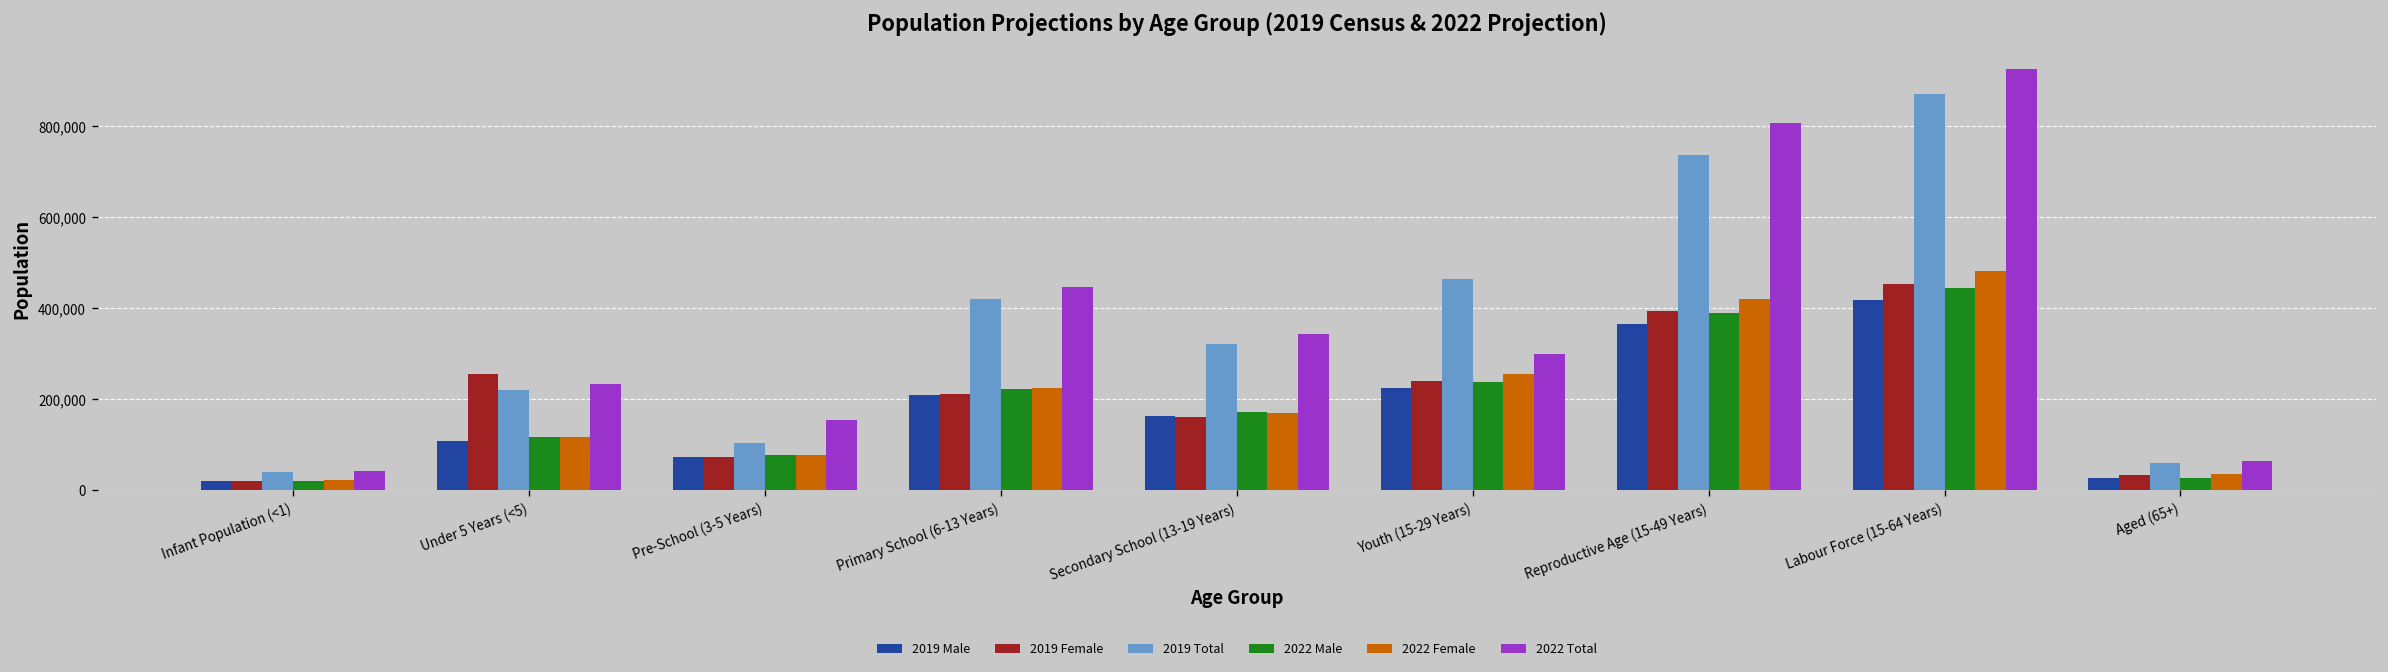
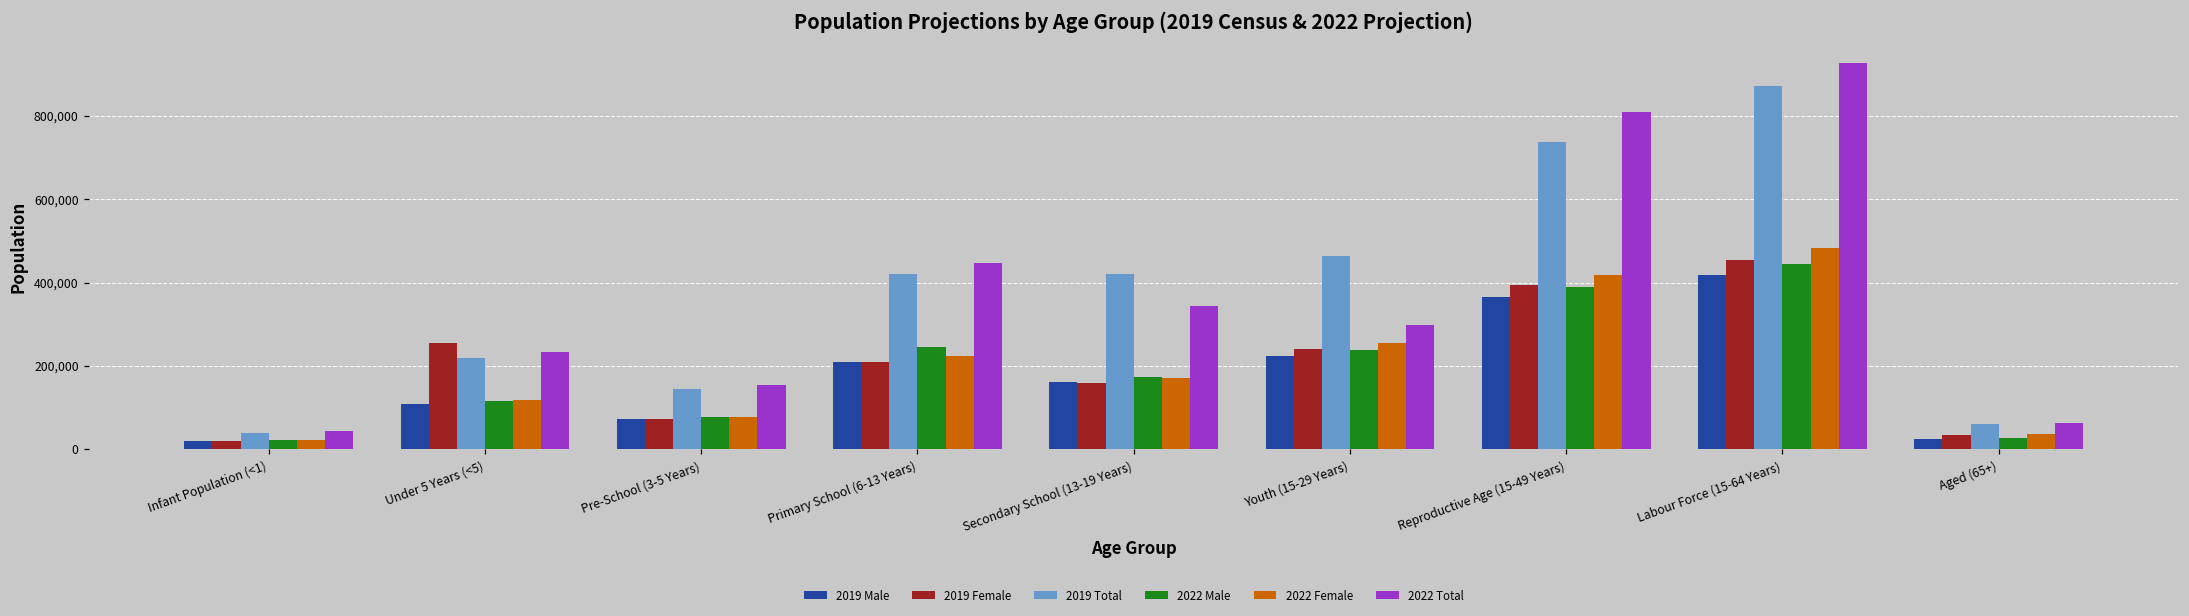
2019 Total, Pre-School (3-5 Years): 100,000 -> 140,000
2022 Male, Primary School (6-13 Years): 220,000 -> 250,000
2019 Total, Secondary School (13-19 Years): 320,000 -> 420,000
